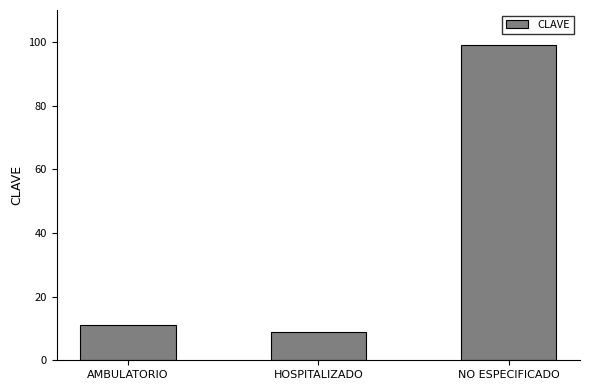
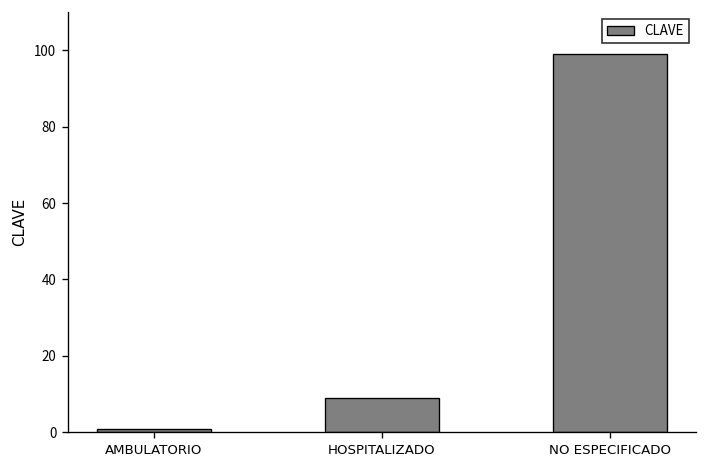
AMBULATORIO: 11 -> 1
